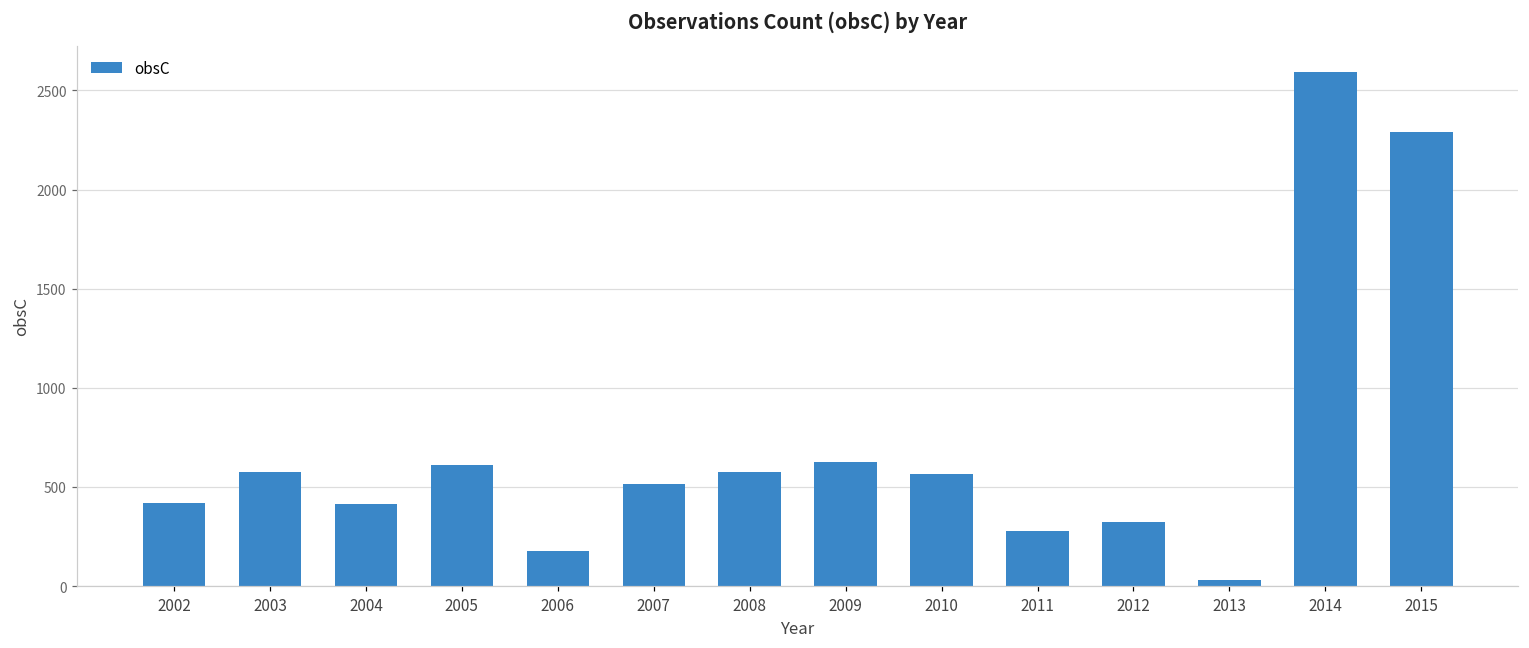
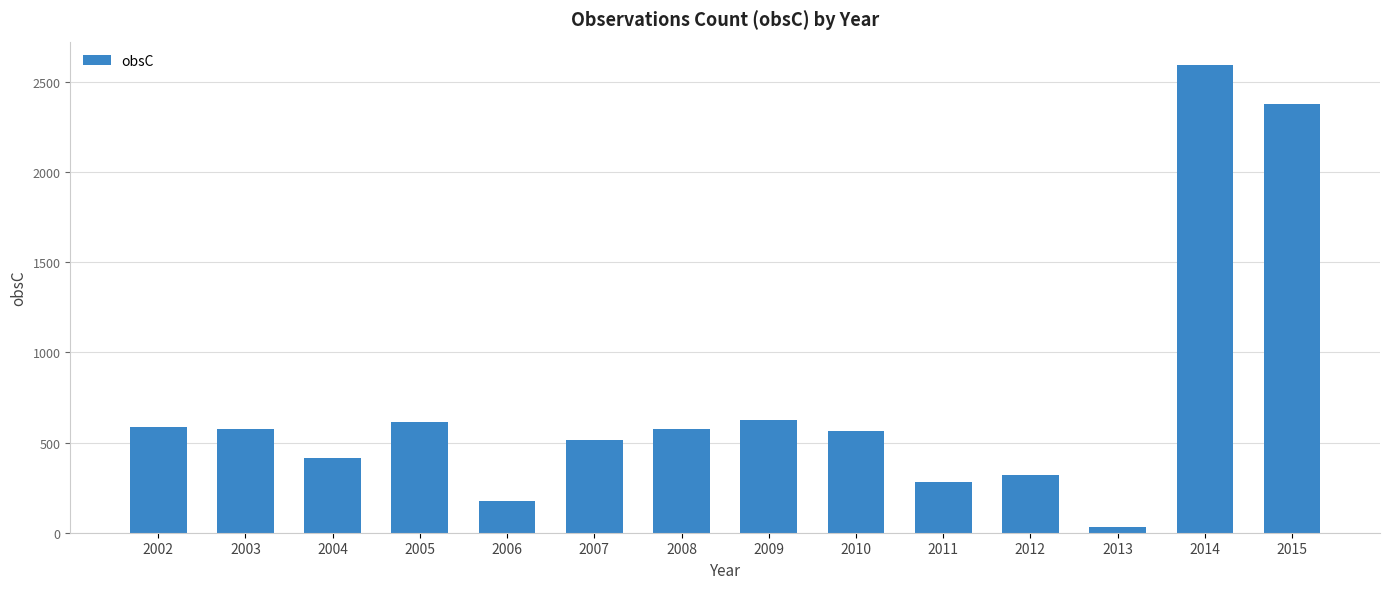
2002: 420 -> 590
2015: 2290 -> 2380
